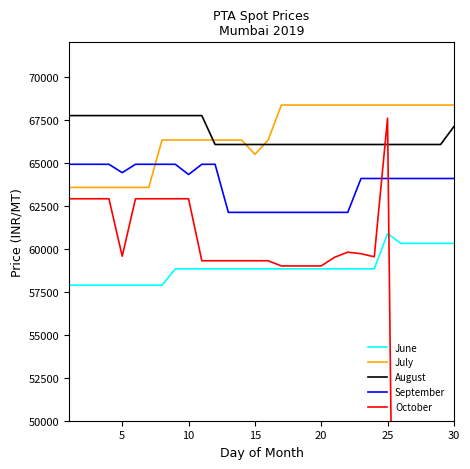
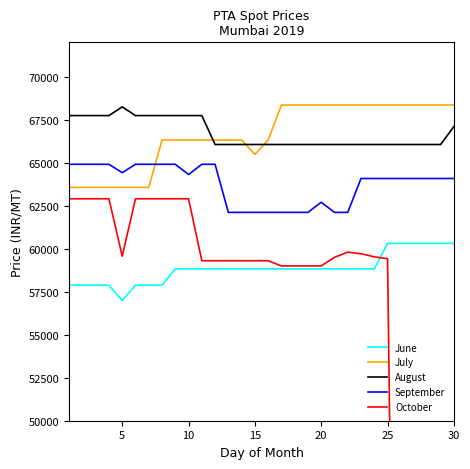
June, 5: 57900 -> 57000
August, 5: 67700 -> 68200
September, 20: 62100 -> 62700
June, 25: 60900 -> 60300
October, 25: 67600 -> 59400
